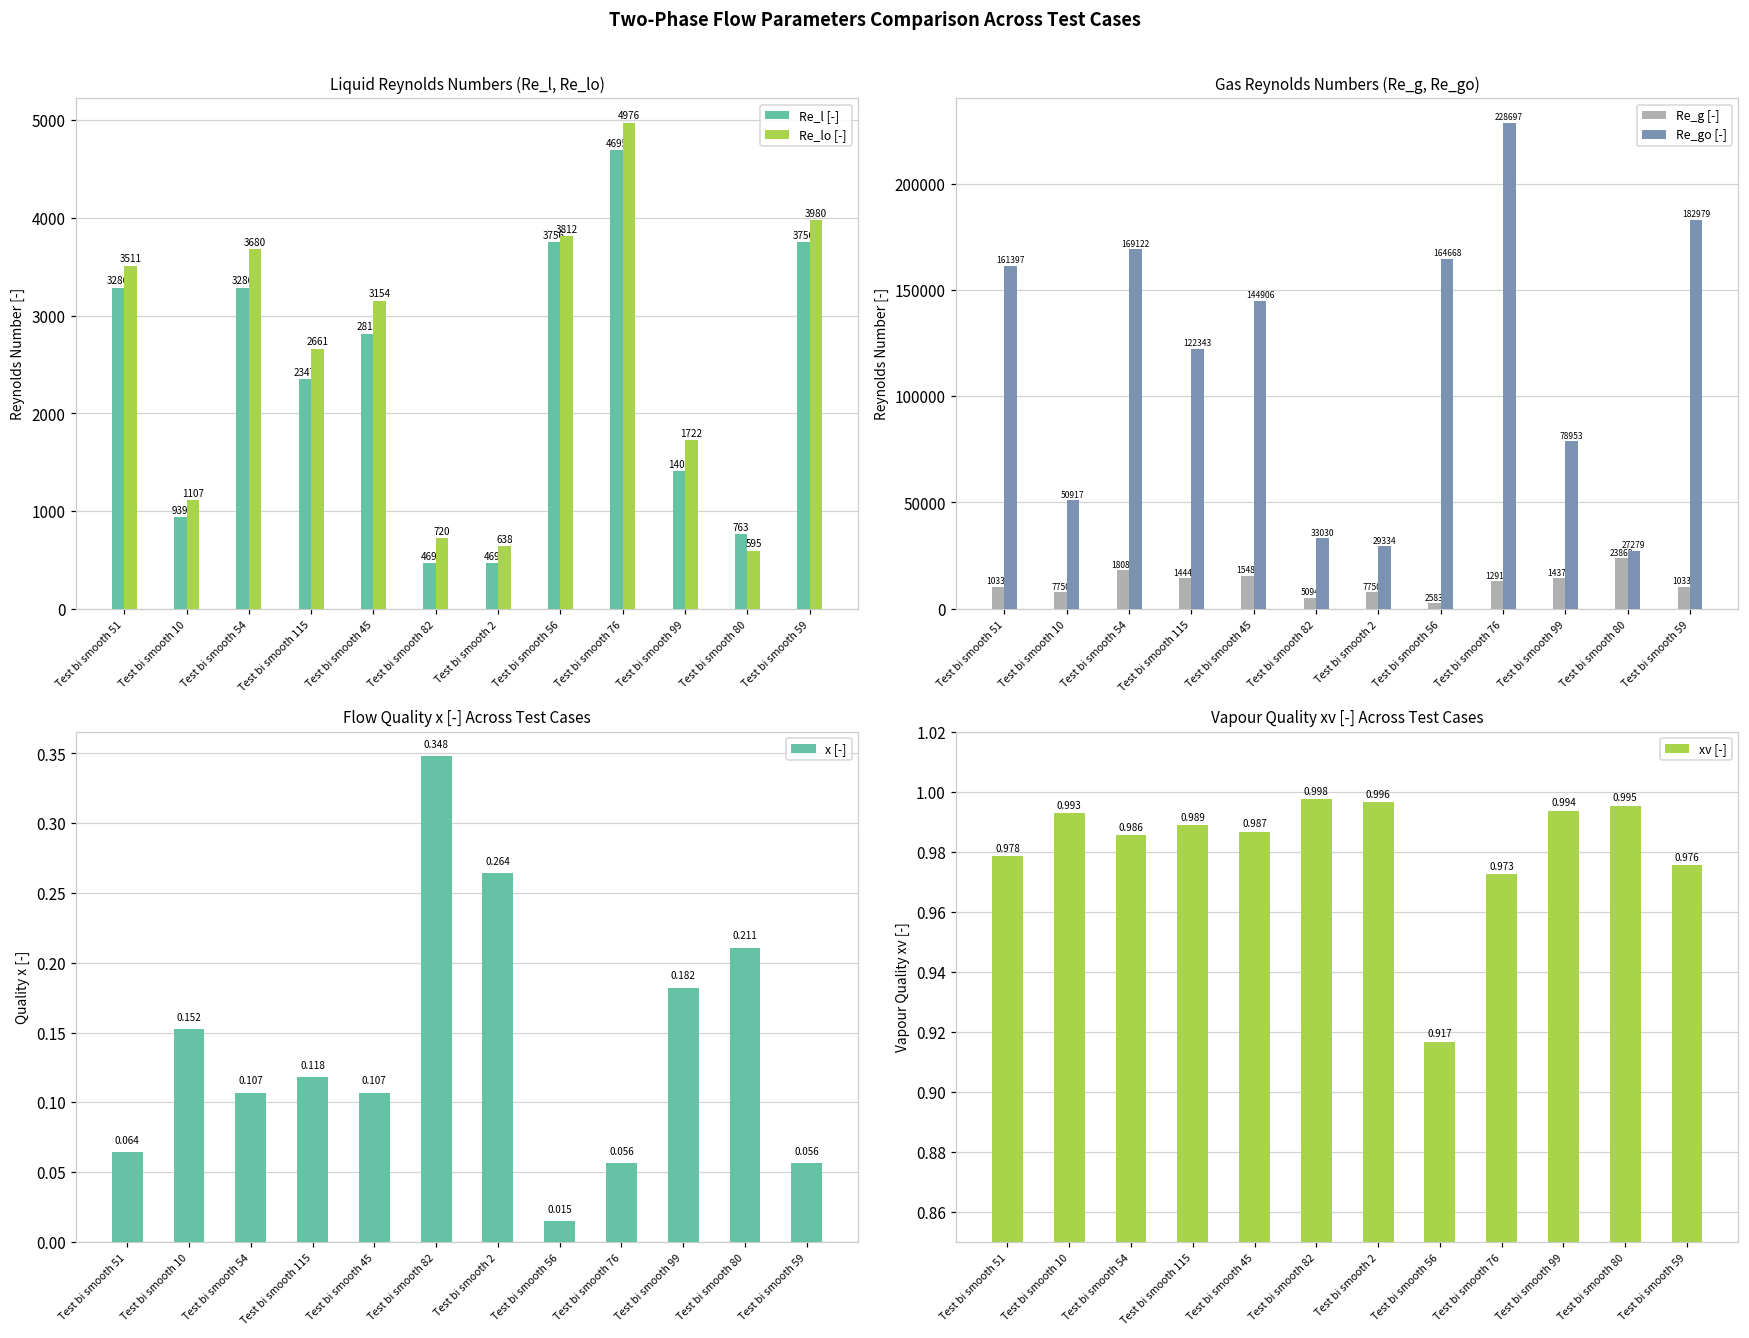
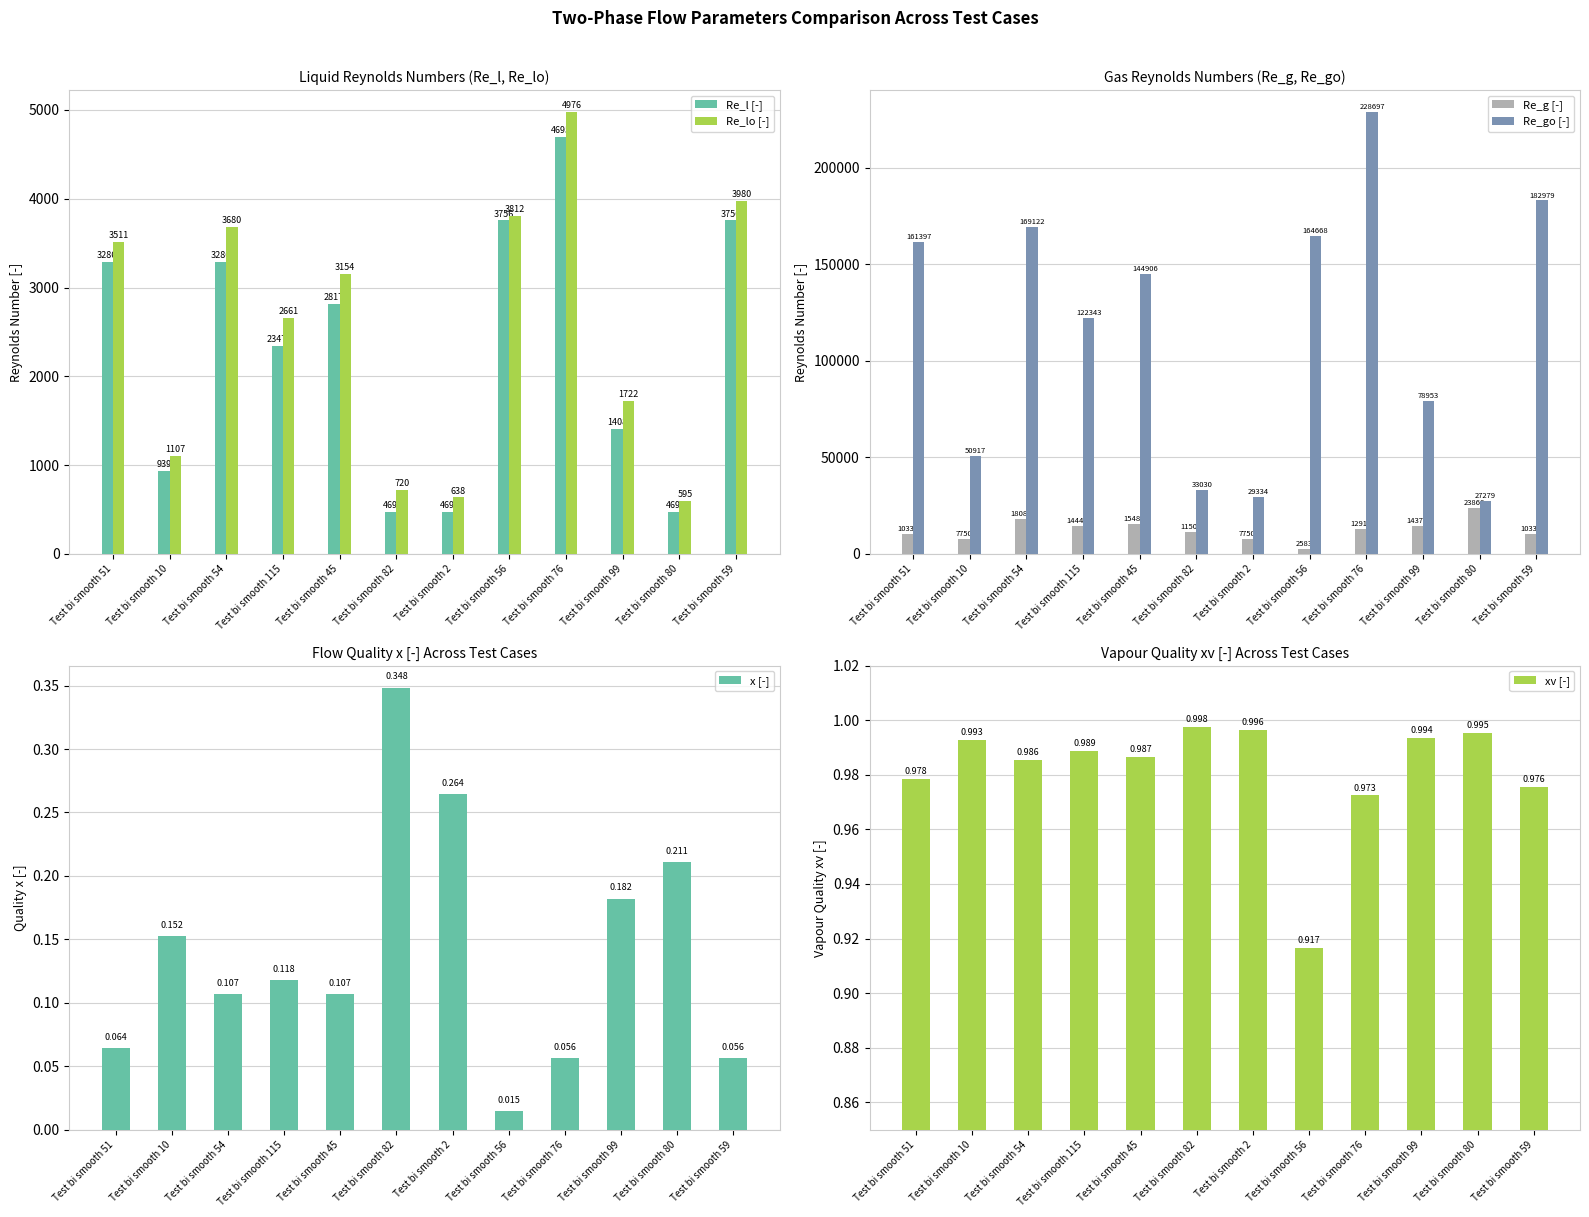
Liquid Reynolds Numbers (Re_l, Re_lo), Re_l [-], Test bi smooth 80: 763 -> 469
Gas Reynolds Numbers (Re_g, Re_go), Re_g [-], Test bi smooth 82: 5094 -> 11503
